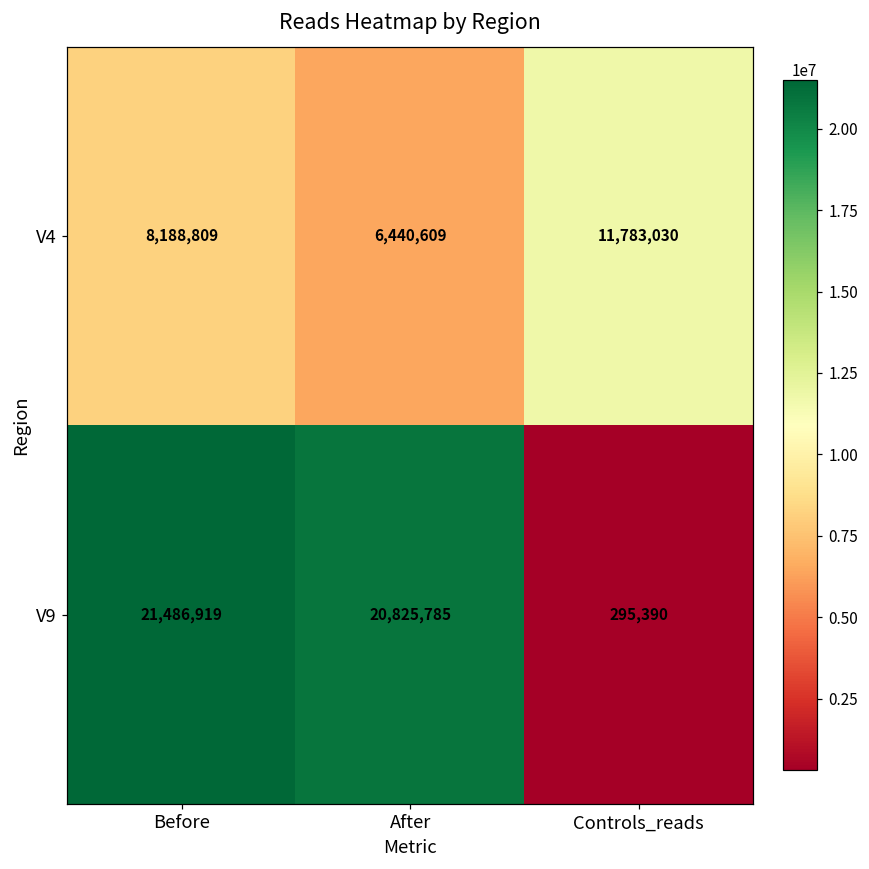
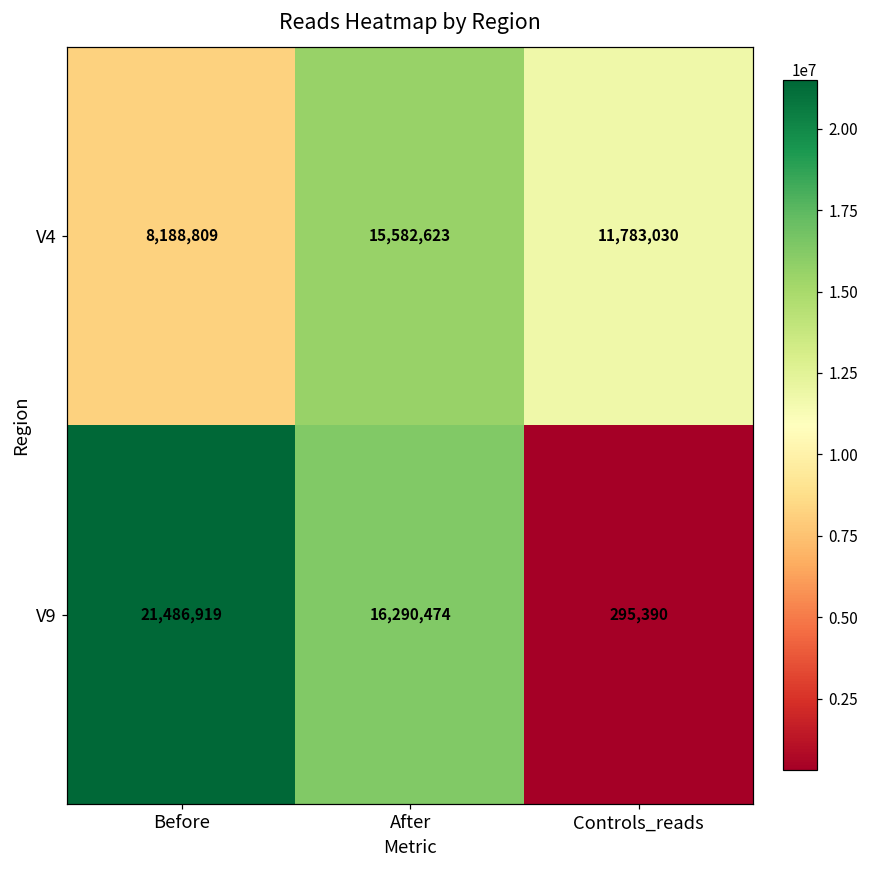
V4, After: 6,440,609 -> 15,582,623
V9, After: 20,825,785 -> 16,290,474
